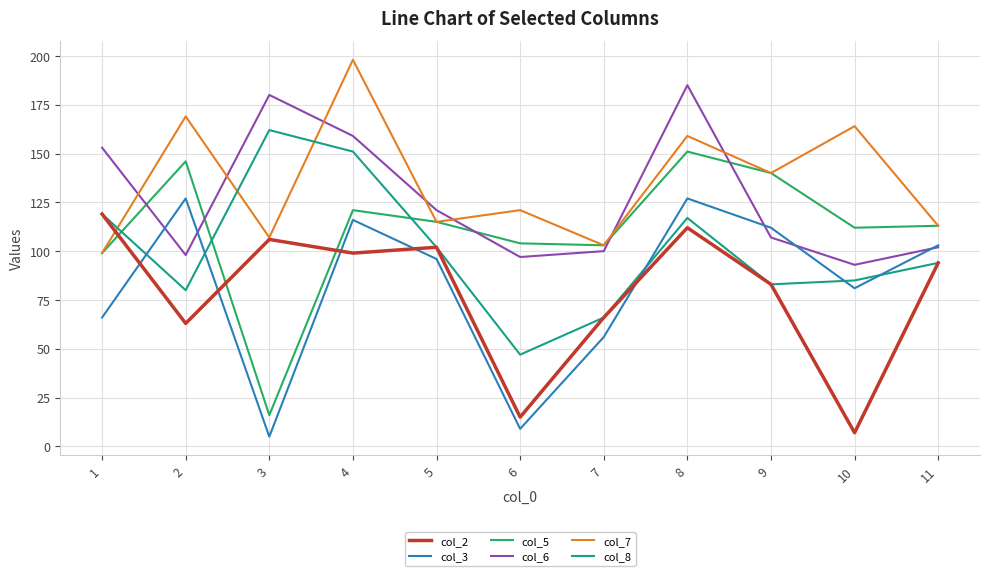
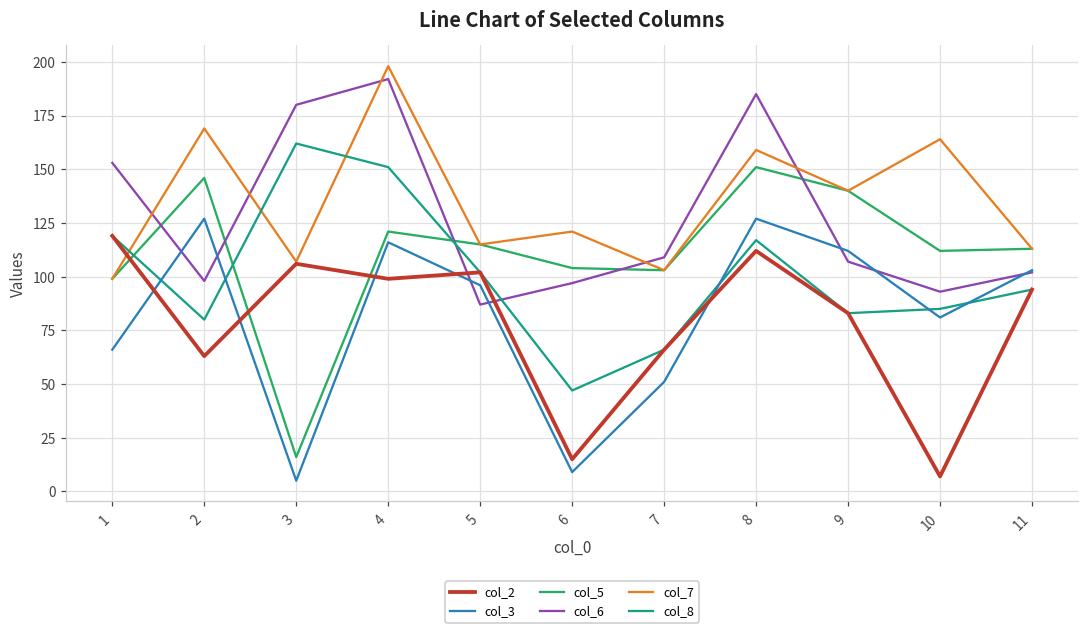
col_6, 4: 159 -> 192
col_6, 5: 121 -> 87
col_3, 7: 56 -> 51
col_6, 7: 100 -> 109
